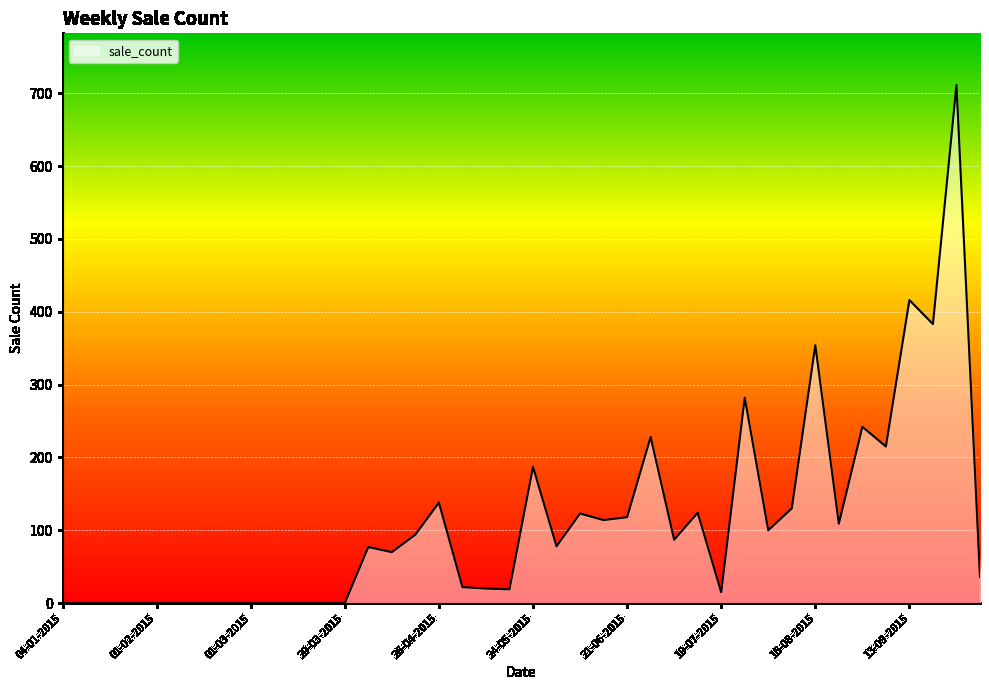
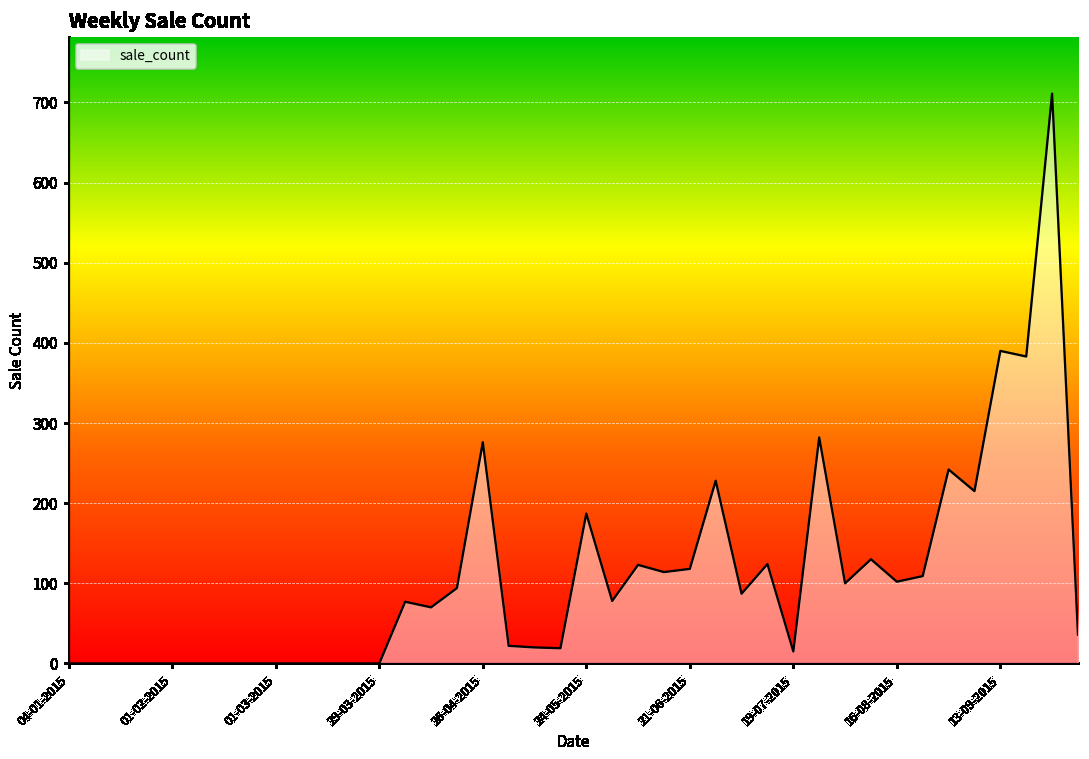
26-04-2015: 140 -> 280
16-08-2015: 350 -> 100
13-09-2015: 420 -> 390
